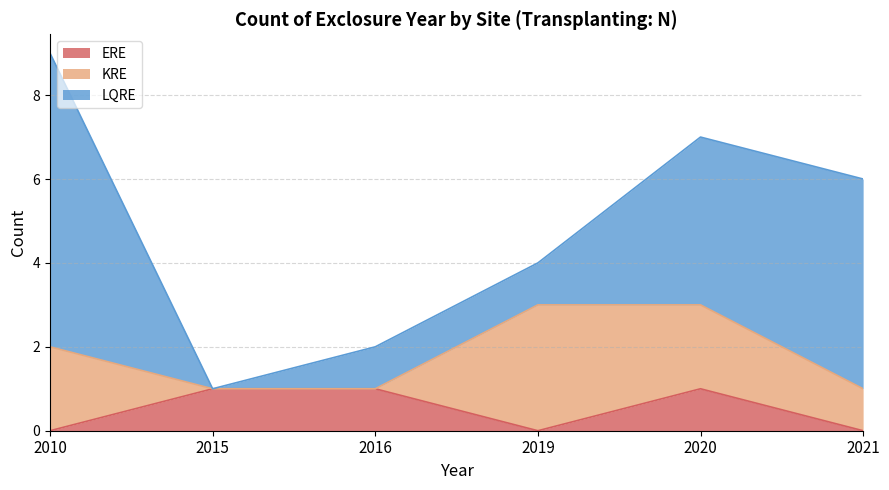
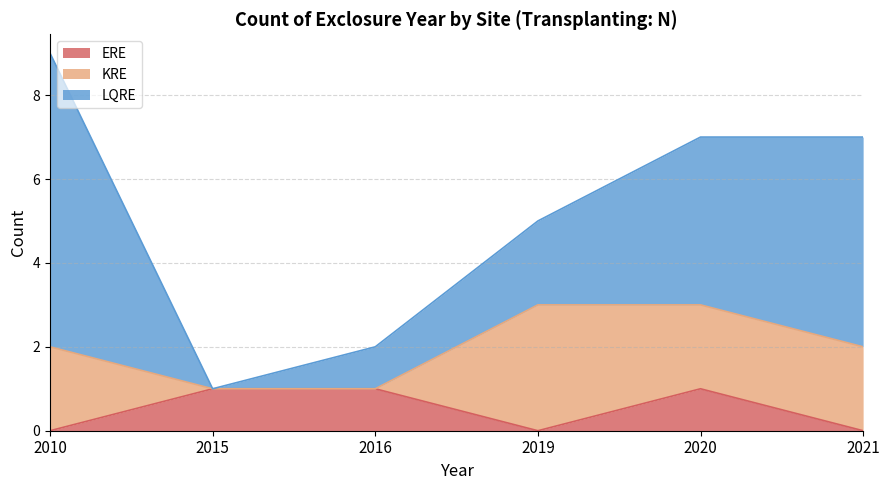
LQRE, 2019: 1 -> 2
KRE, 2021: 1 -> 2
